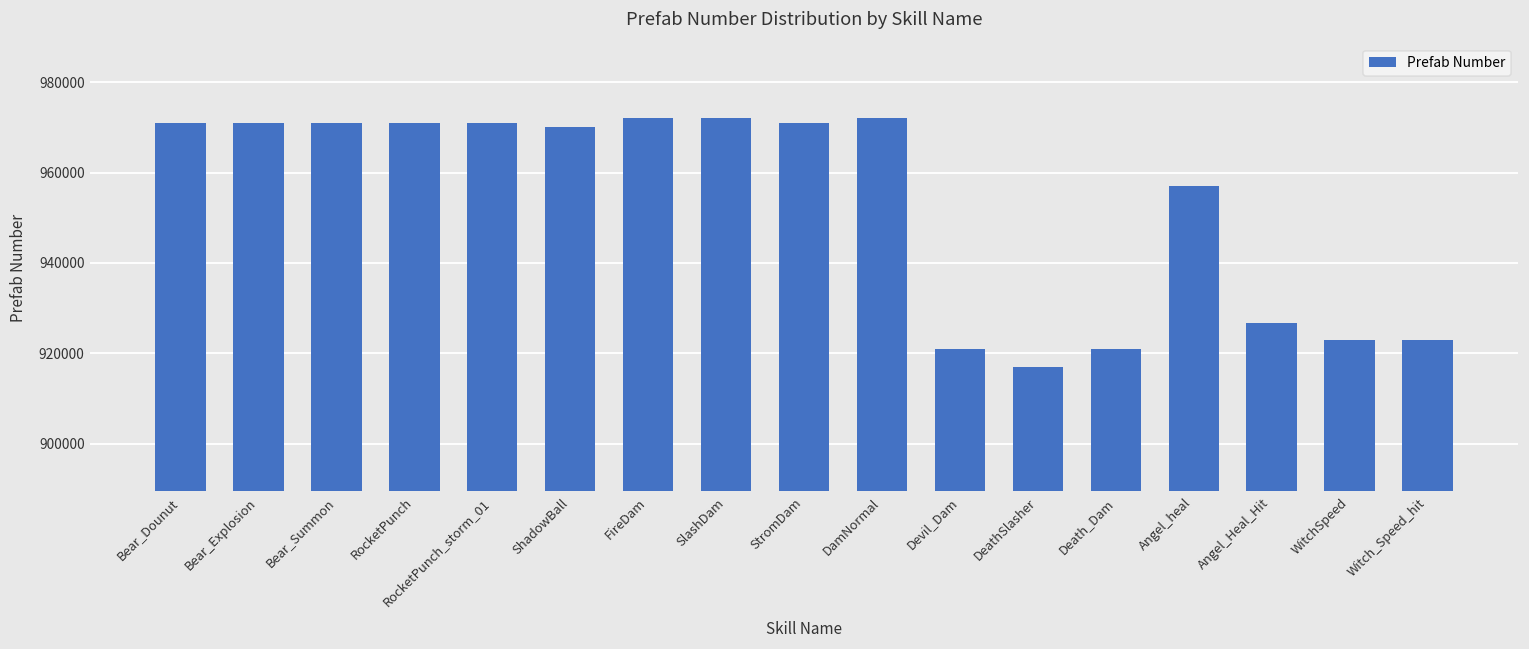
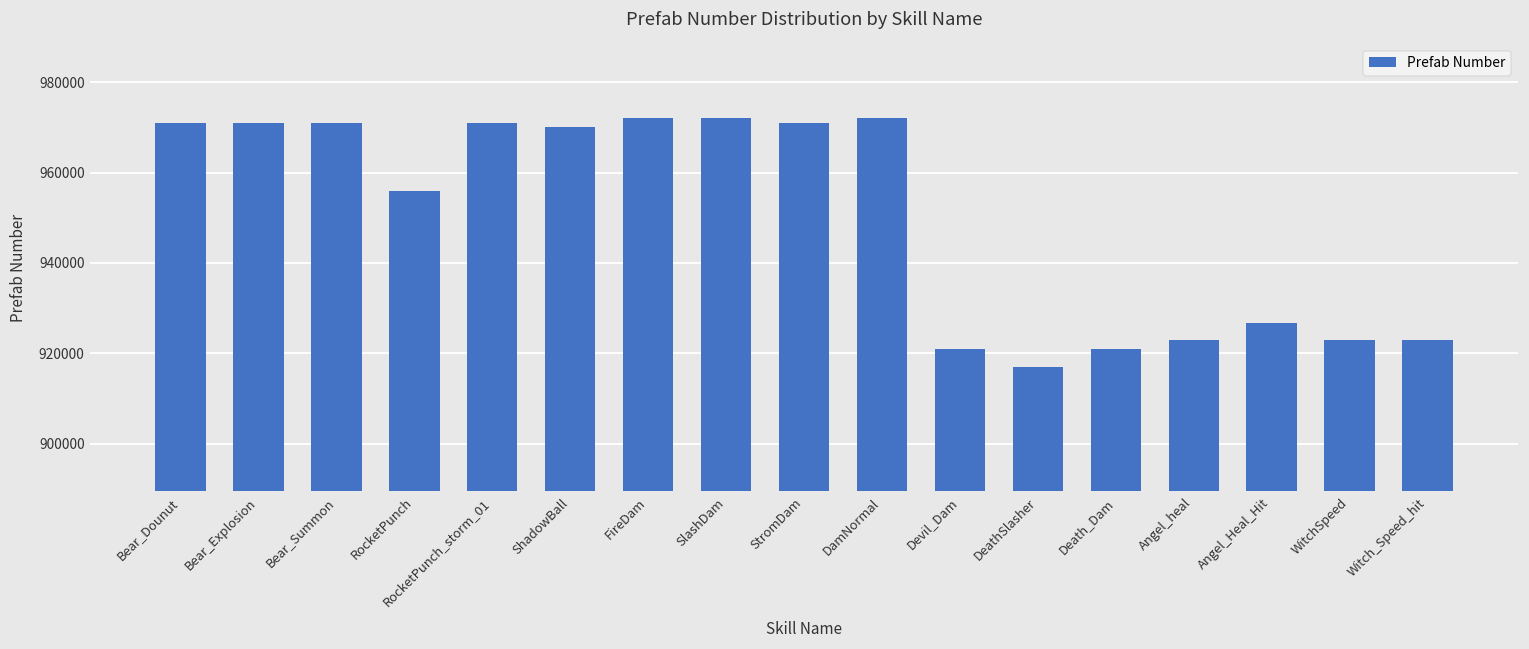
RocketPunch: 971000 -> 956000
Angel_heal: 957000 -> 923000
